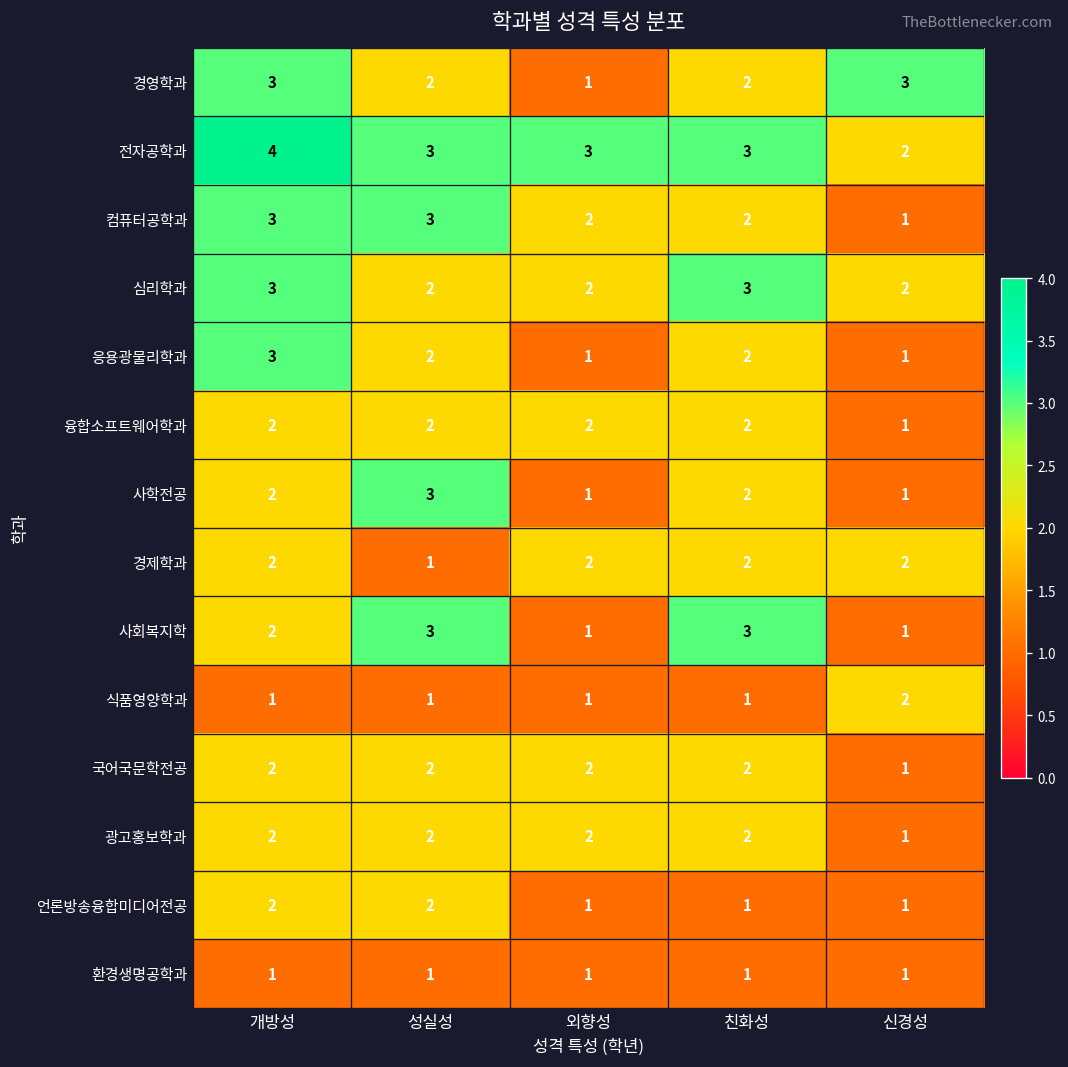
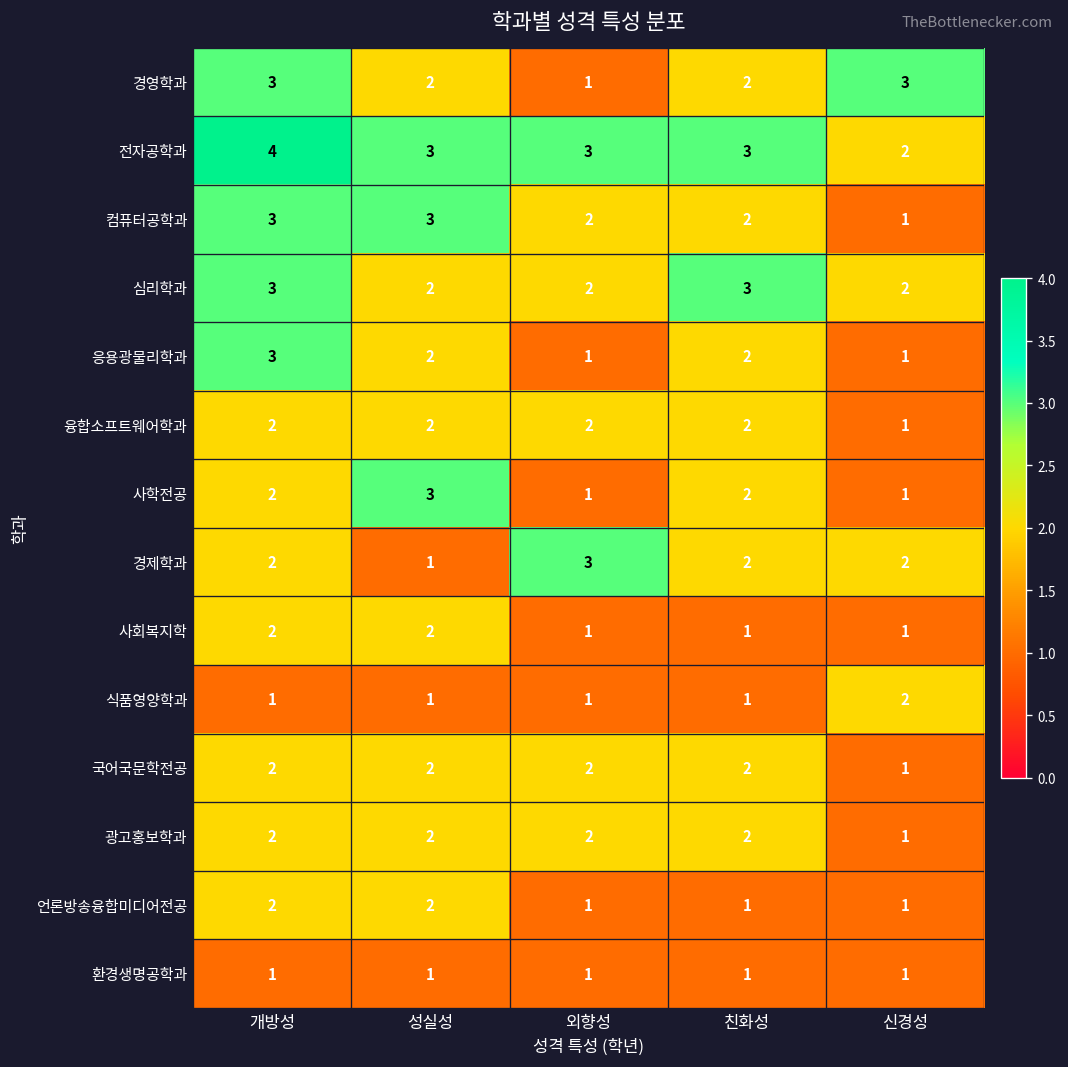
경제학과, 외향성: 2 -> 3
사회복지학, 성실성: 3 -> 2
사회복지학, 친화성: 3 -> 1
